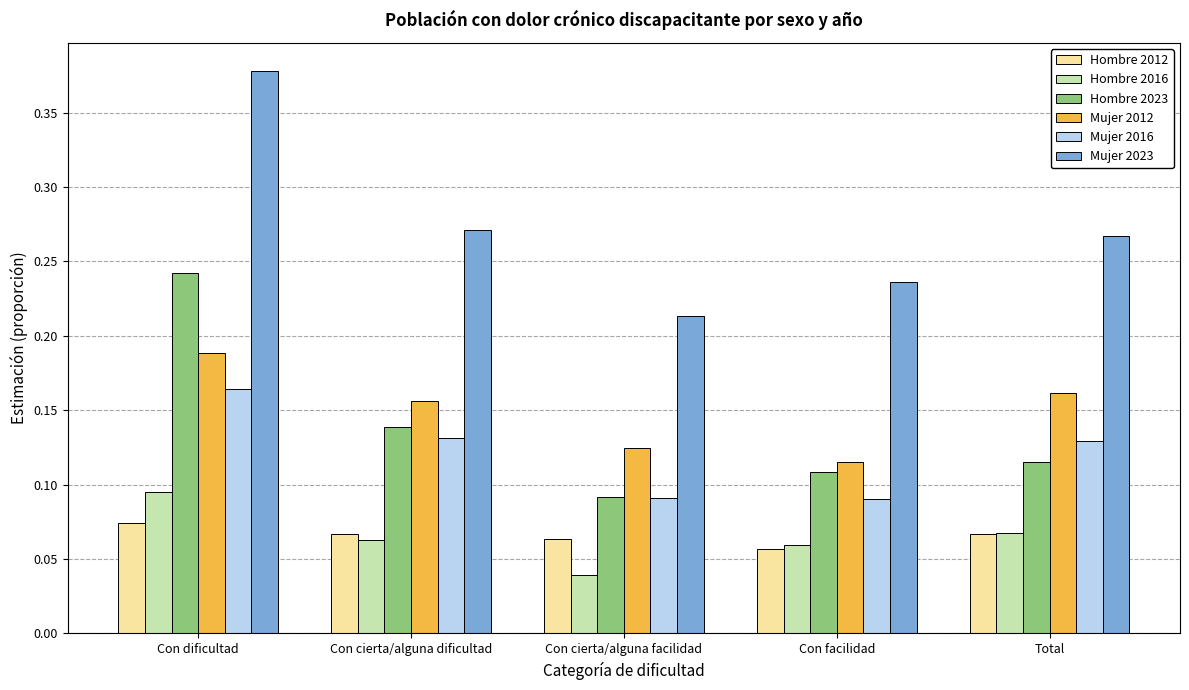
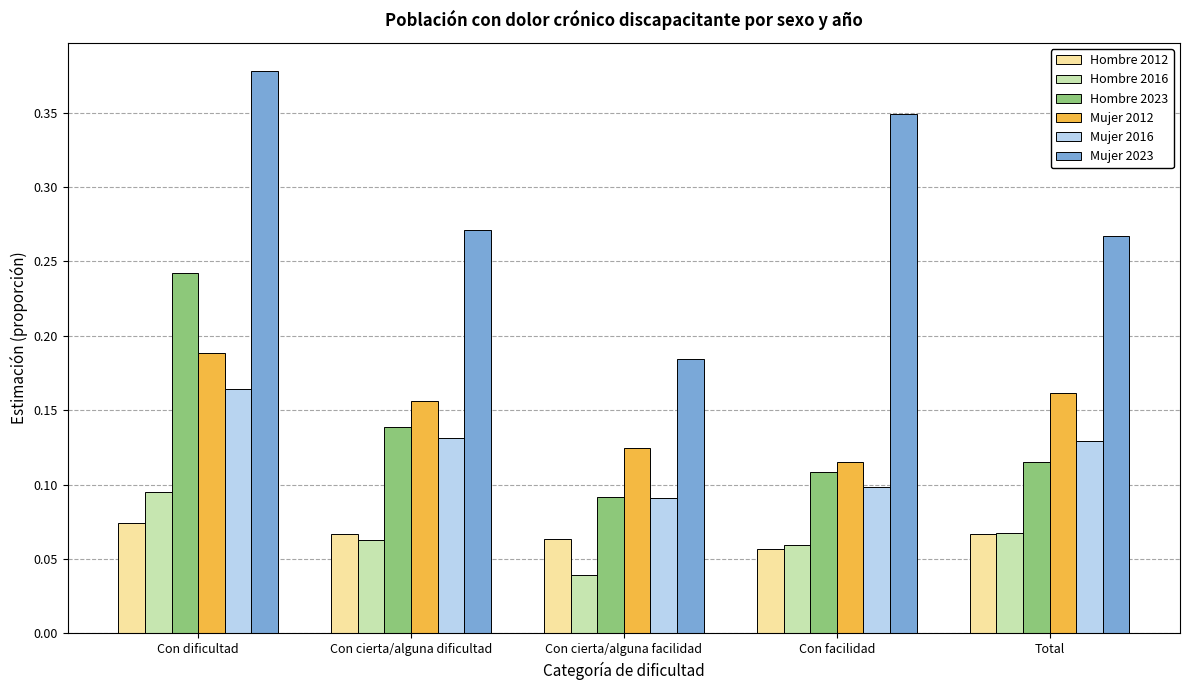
Mujer 2023, Con cierta/alguna facilidad: 0.213 -> 0.184
Mujer 2016, Con facilidad: 0.090 -> 0.098
Mujer 2023, Con facilidad: 0.236 -> 0.349
